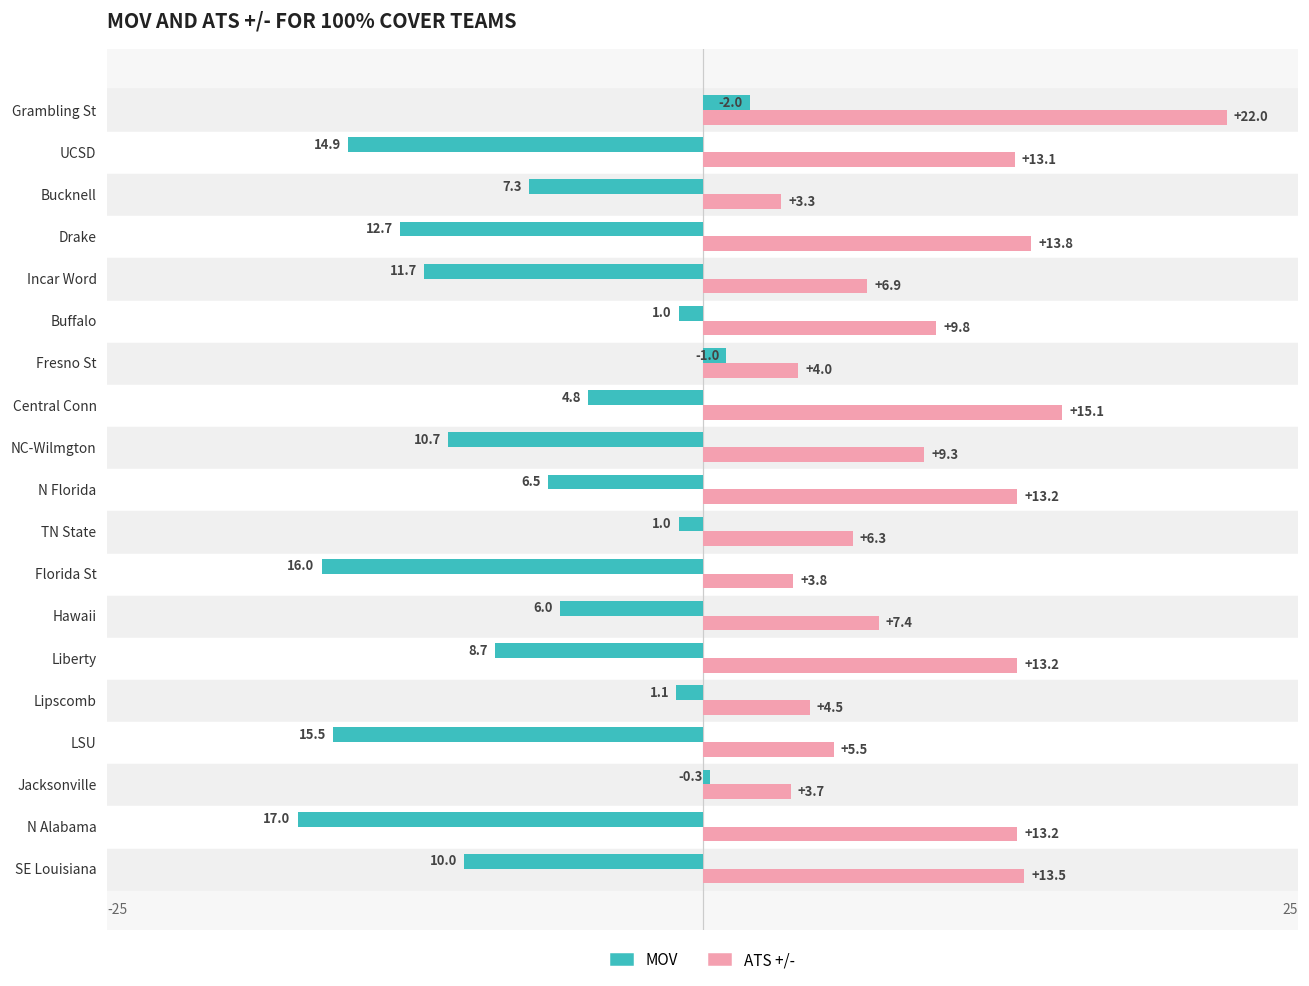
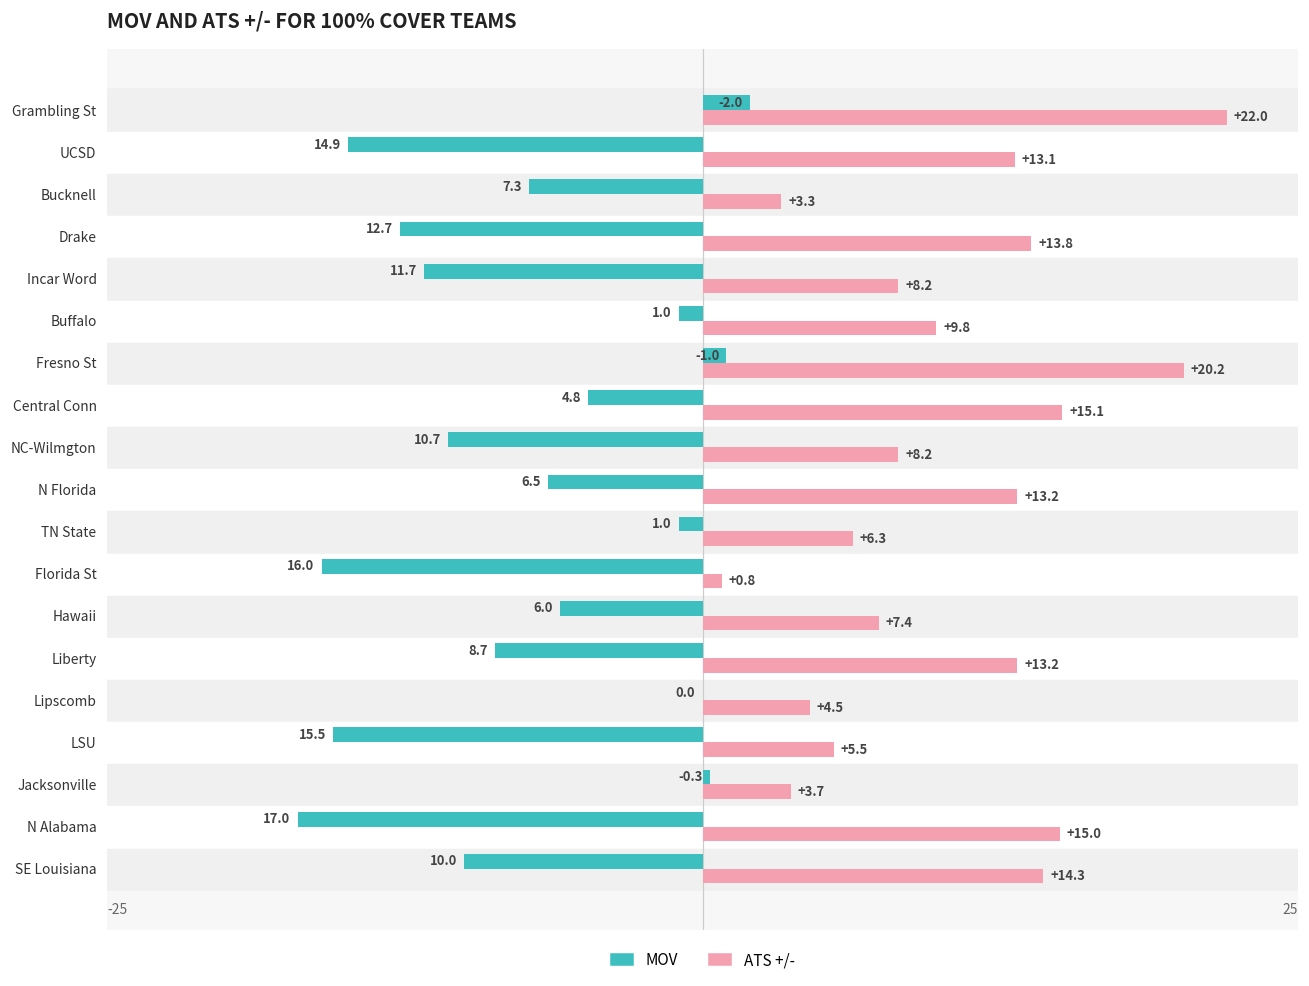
ATS +/-, Incar Word: +6.9 -> +8.2
ATS +/-, Fresno St: +4.0 -> +20.2
ATS +/-, NC-Wilmgton: +9.3 -> +8.2
ATS +/-, Florida St: +3.8 -> +0.8
MOV, Lipscomb: 1.1 -> 0.0
ATS +/-, N Alabama: +13.2 -> +15.0
ATS +/-, SE Louisiana: +13.5 -> +14.3
